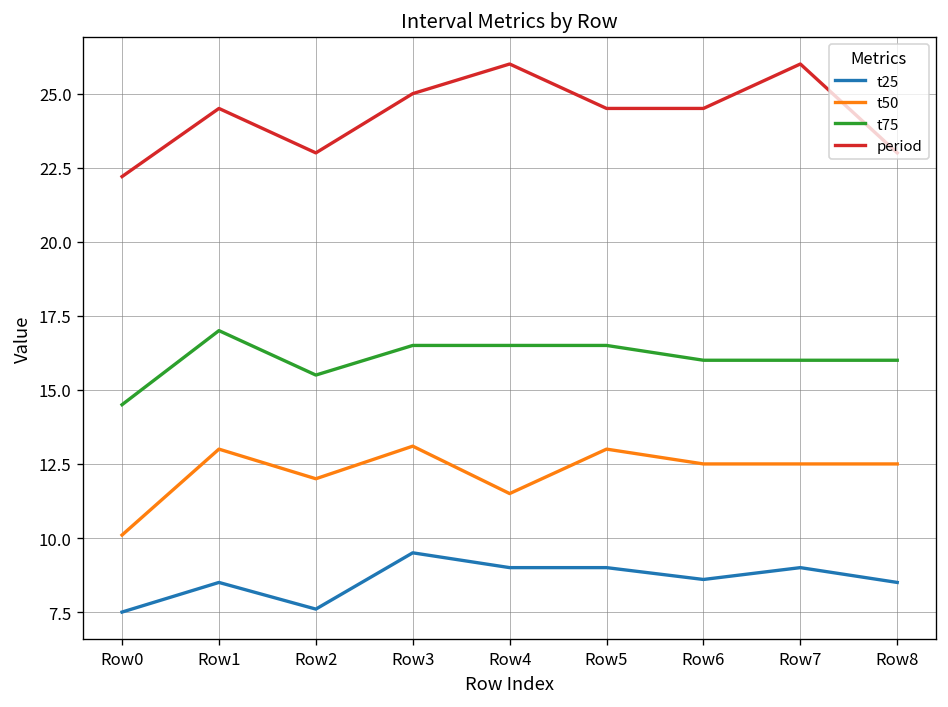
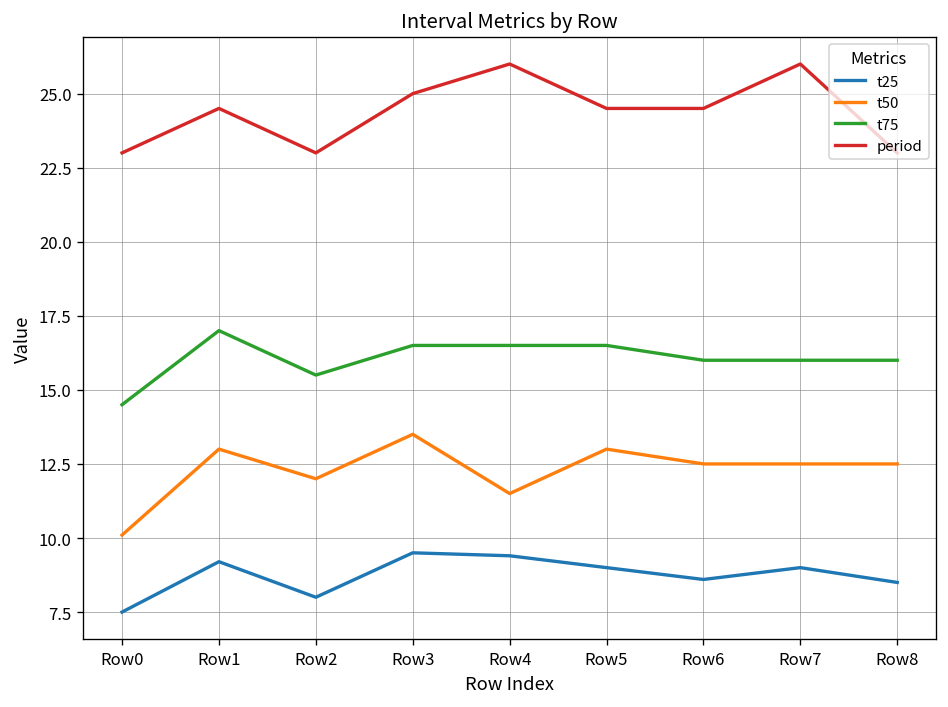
period, Row0: 22.2 -> 23.0
t25, Row1: 8.5 -> 9.2
t25, Row2: 7.6 -> 8.0
t50, Row3: 13.1 -> 13.5
t25, Row4: 9.0 -> 9.4
